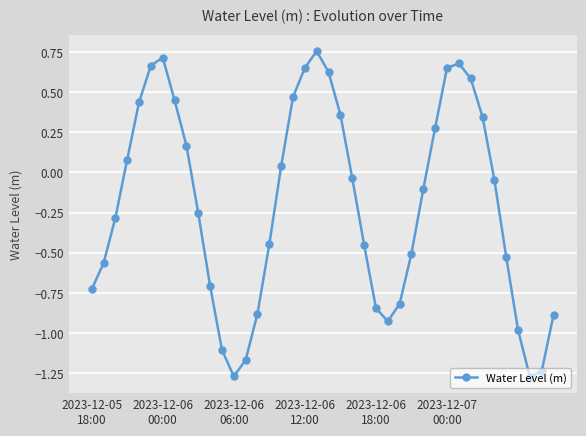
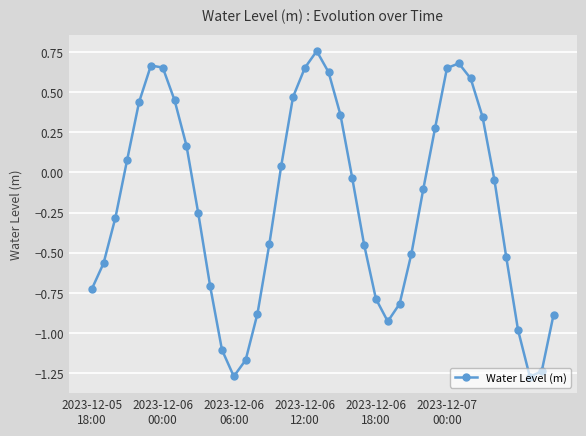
2023-12-06 00:00: 0.71 -> 0.65
2023-12-06 18:00: -0.84 -> -0.79
